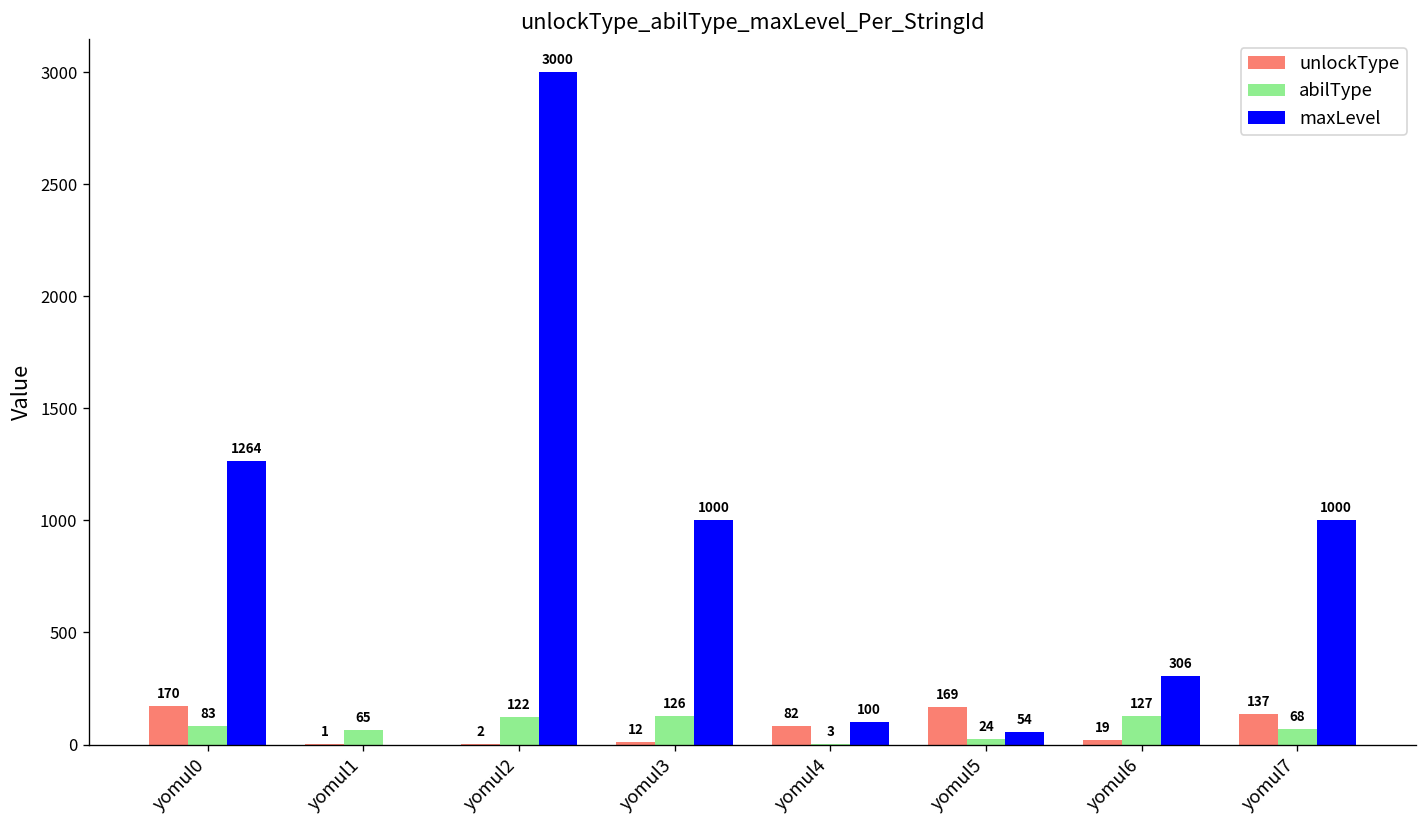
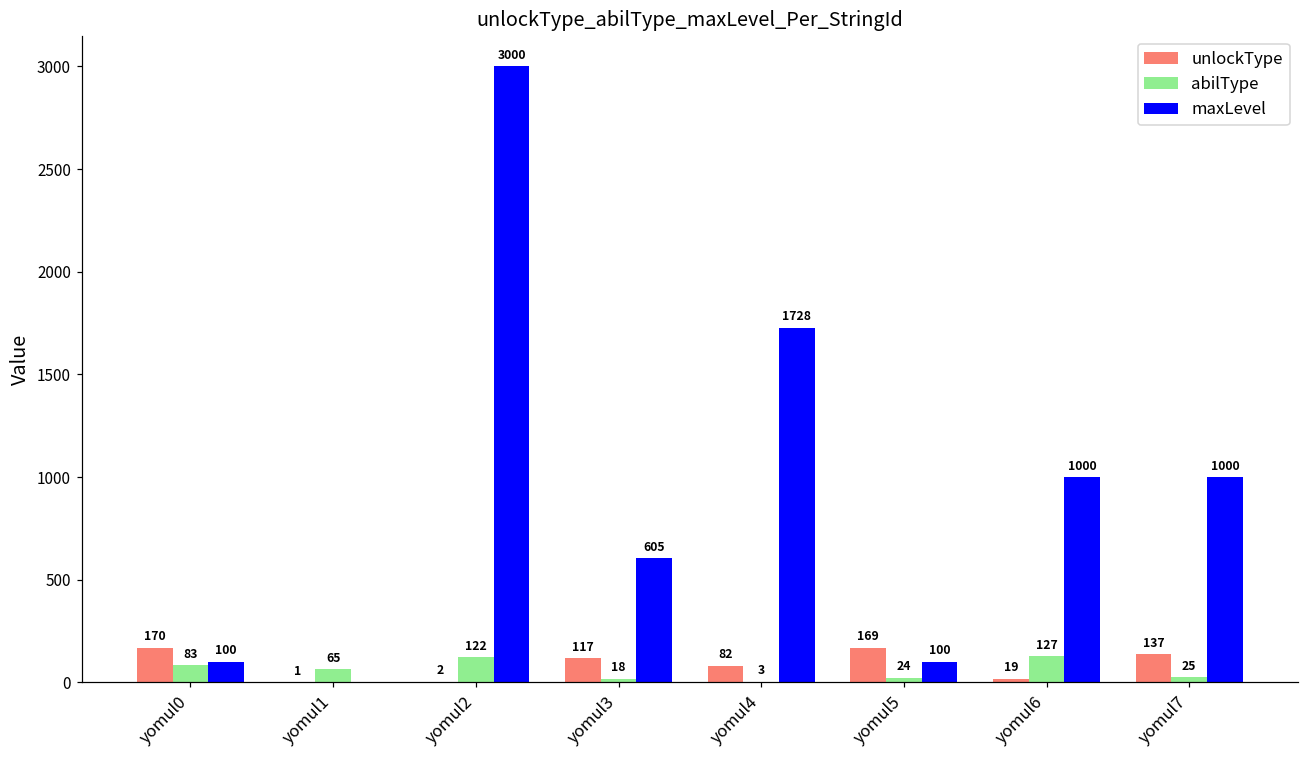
maxLevel, yomul0: 1264 -> 100
unlockType, yomul3: 12 -> 117
abilType, yomul3: 126 -> 18
maxLevel, yomul3: 1000 -> 605
maxLevel, yomul4: 100 -> 1728
maxLevel, yomul5: 54 -> 100
maxLevel, yomul6: 306 -> 1000
abilType, yomul7: 68 -> 25
